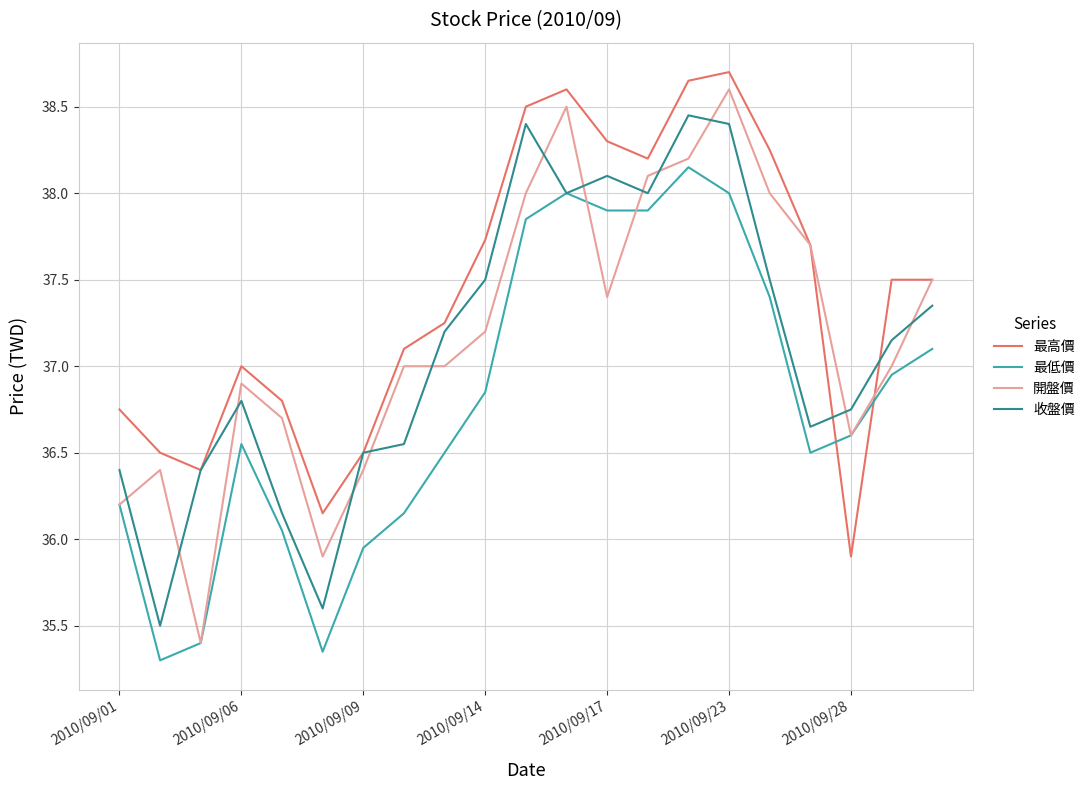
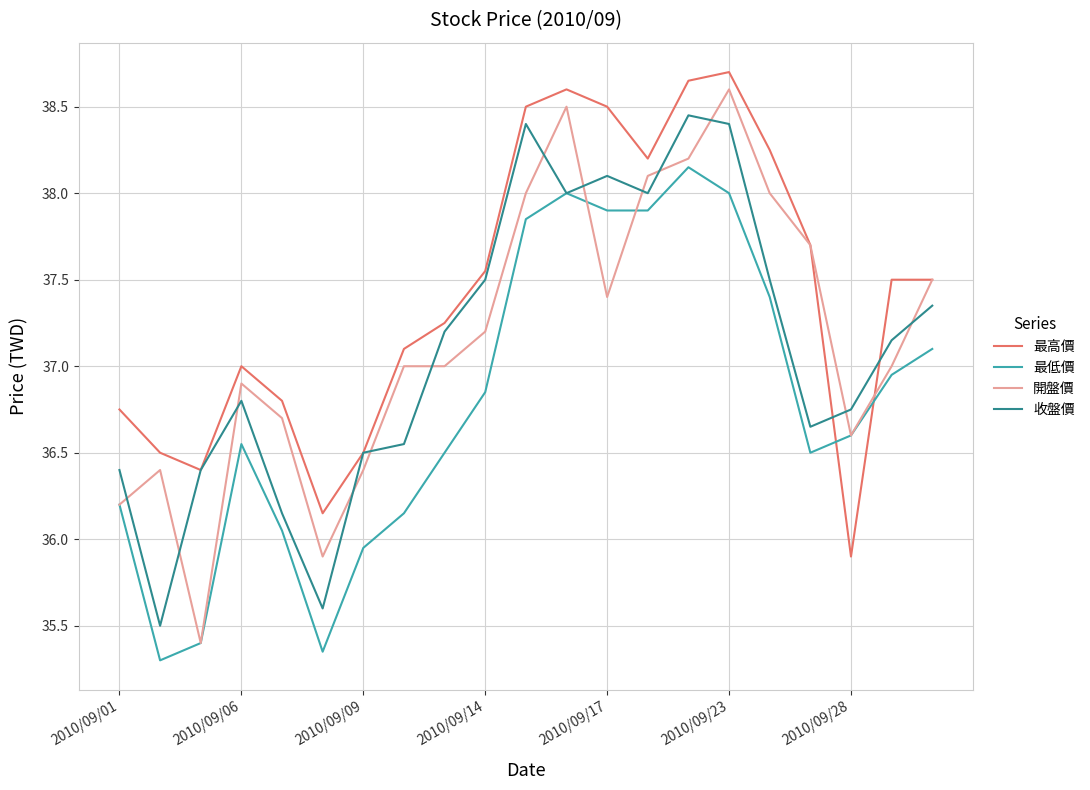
最高價, 2010/09/14: 37.73 -> 37.55
最高價, 2010/09/17: 38.3 -> 38.5
